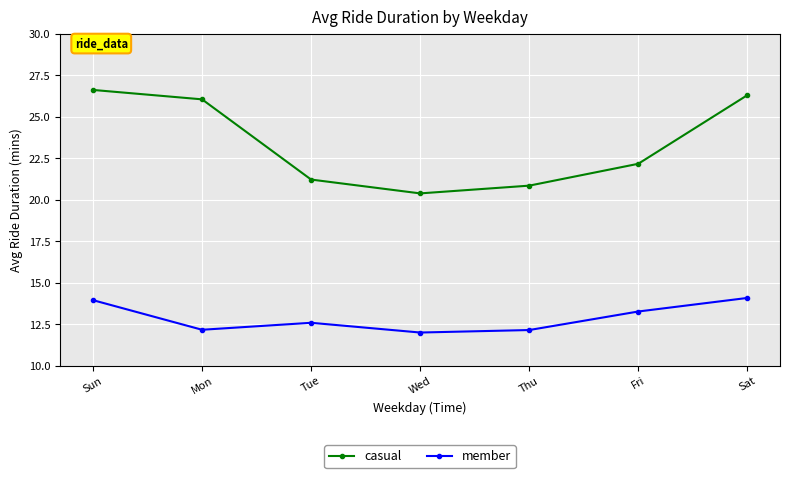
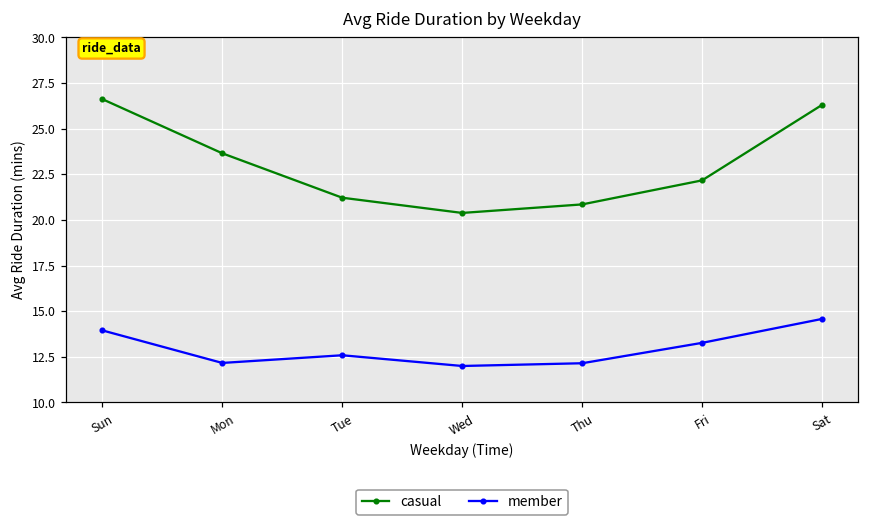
casual, Mon: 26.1 -> 23.7
member, Sat: 14.1 -> 14.6
